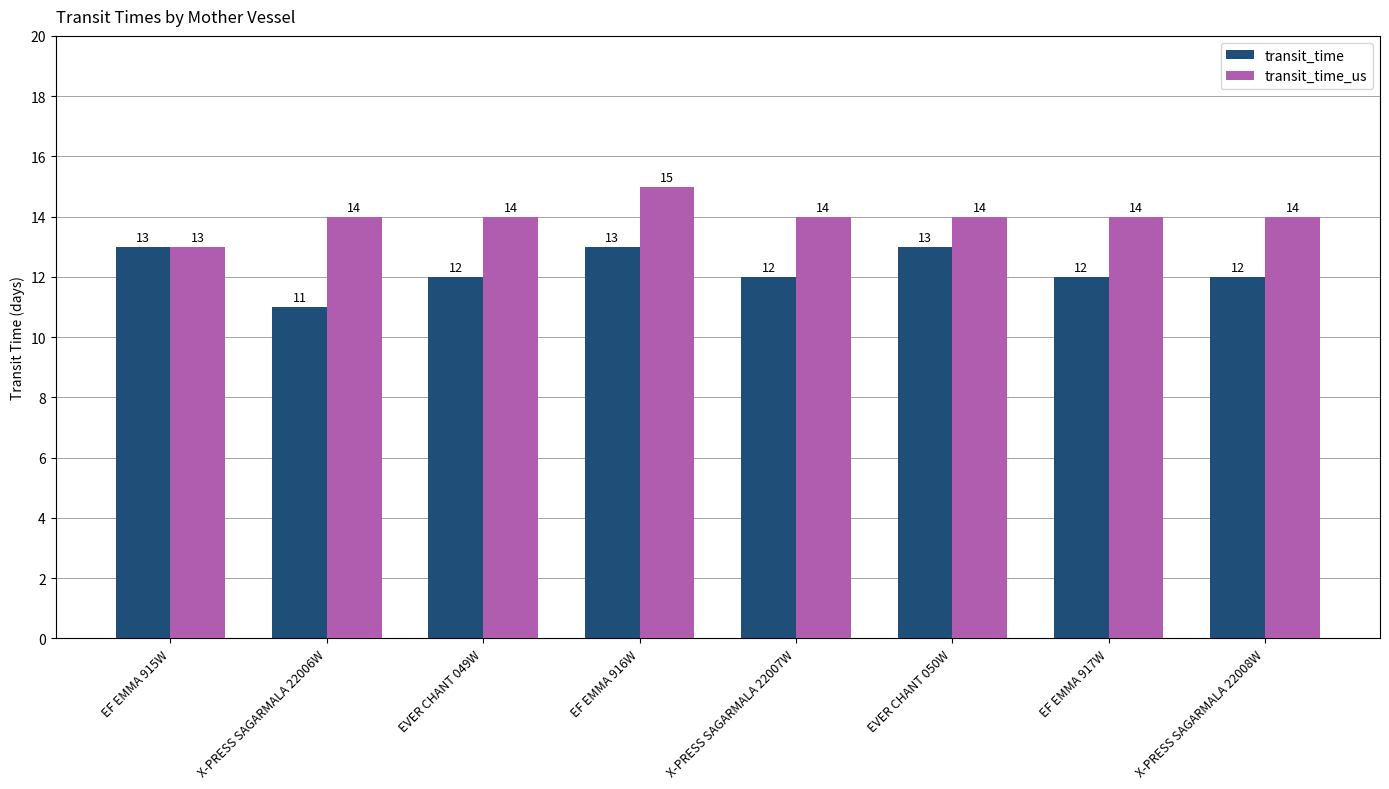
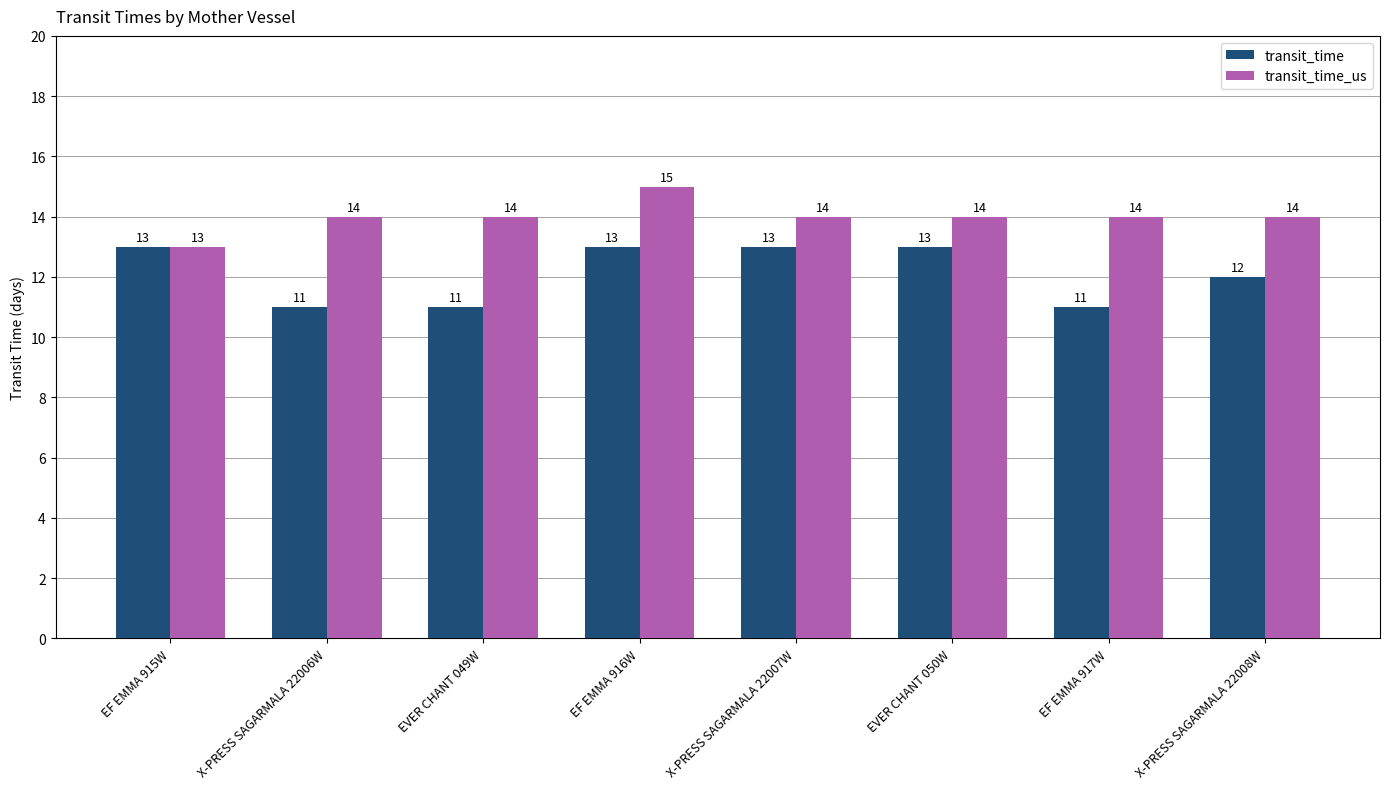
transit_time, EVER CHANT 049W: 12 -> 11
transit_time, X-PRESS SAGARMALA 22007W: 12 -> 13
transit_time, EF EMMA 917W: 12 -> 11
